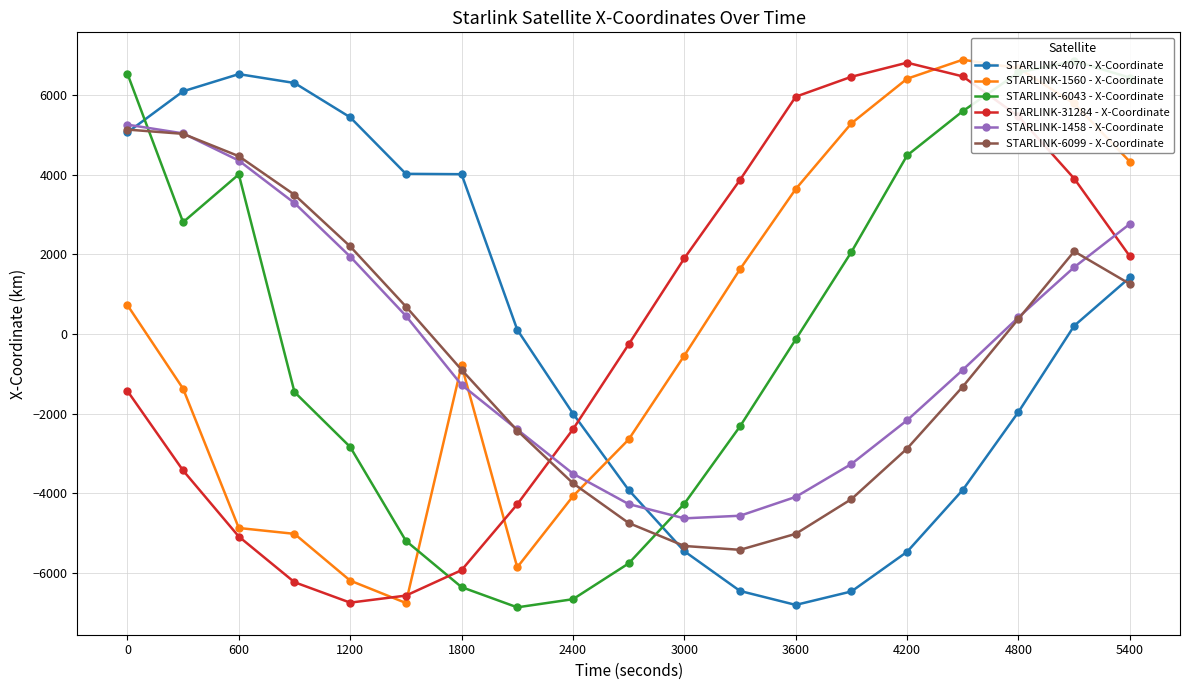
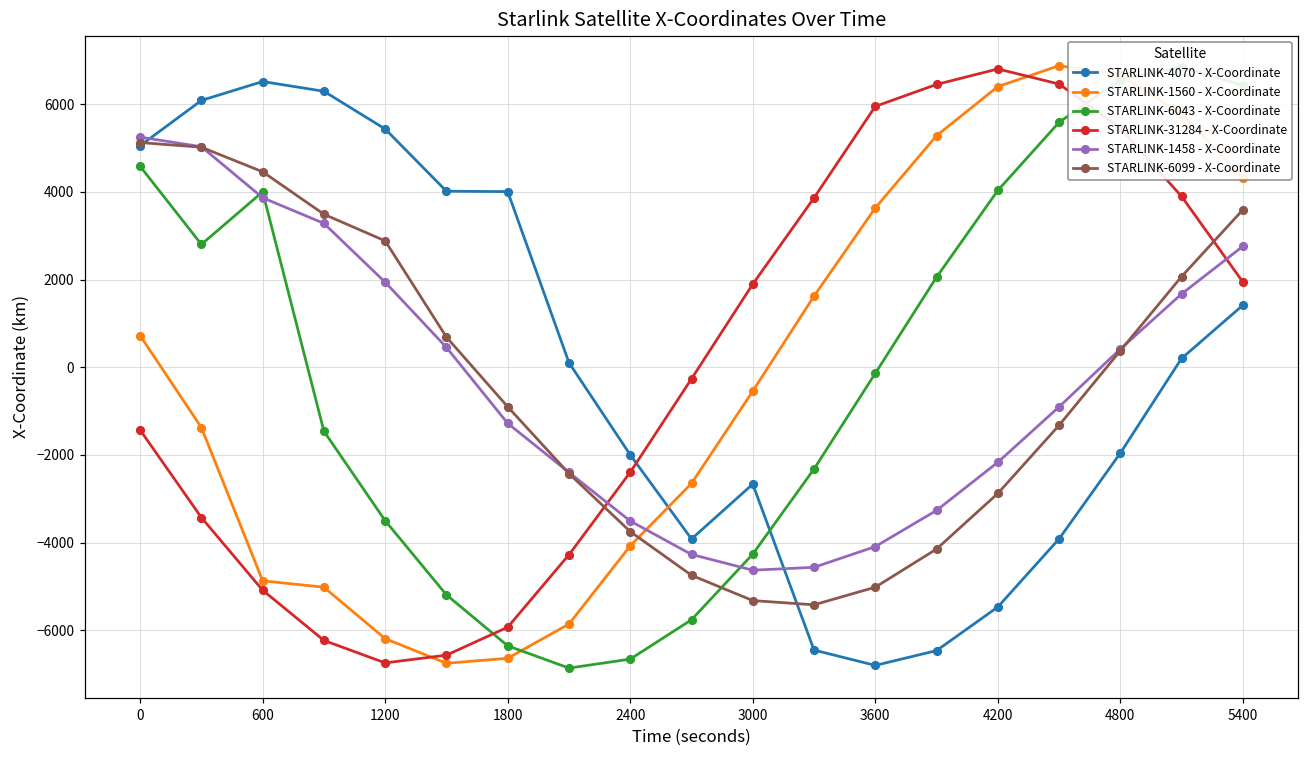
STARLINK-6043 - X-Coordinate, 0: 6500 -> 4600
STARLINK-1458 - X-Coordinate, 600: 4400 -> 3900
STARLINK-6043 - X-Coordinate, 1200: -2800 -> -3500
STARLINK-6099 - X-Coordinate, 1200: 2200 -> 2900
STARLINK-1560 - X-Coordinate, 1800: -800 -> -6600
STARLINK-4070 - X-Coordinate, 3000: -5500 -> -2700
STARLINK-6043 - X-Coordinate, 4200: 4500 -> 4000
STARLINK-6099 - X-Coordinate, 5400: 1300 -> 3600
